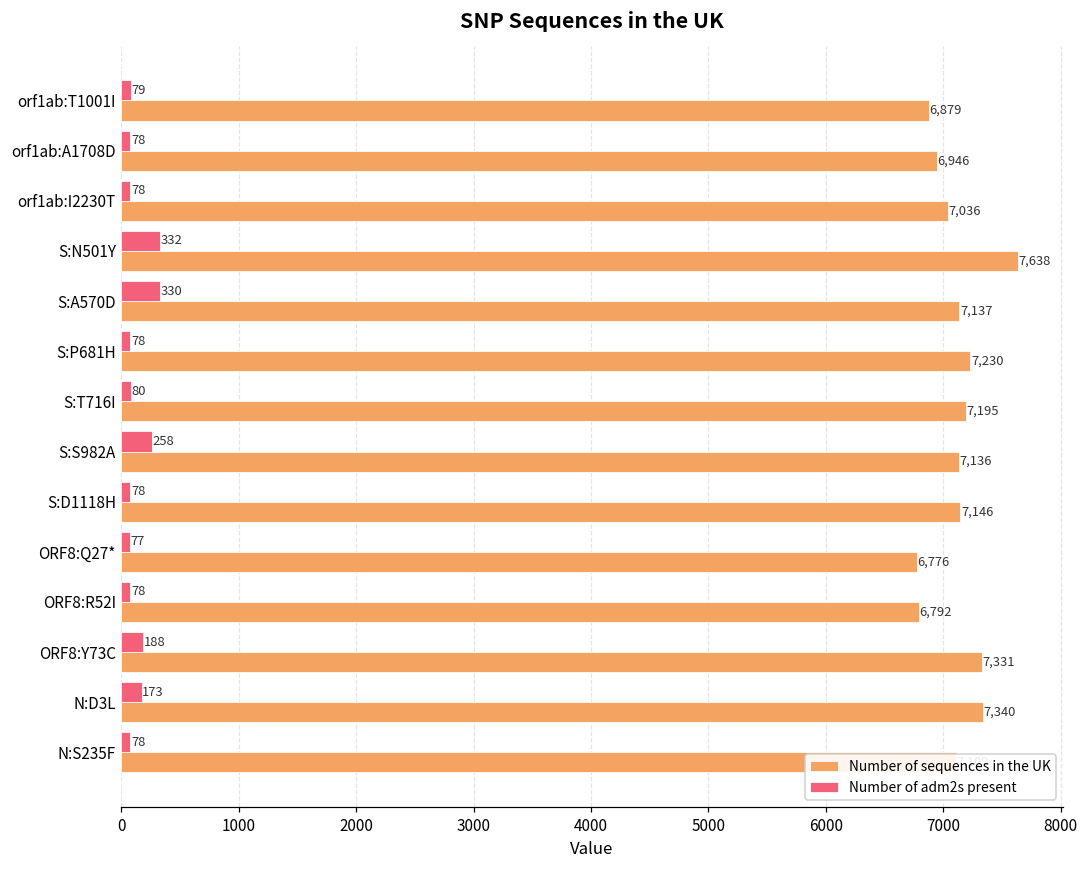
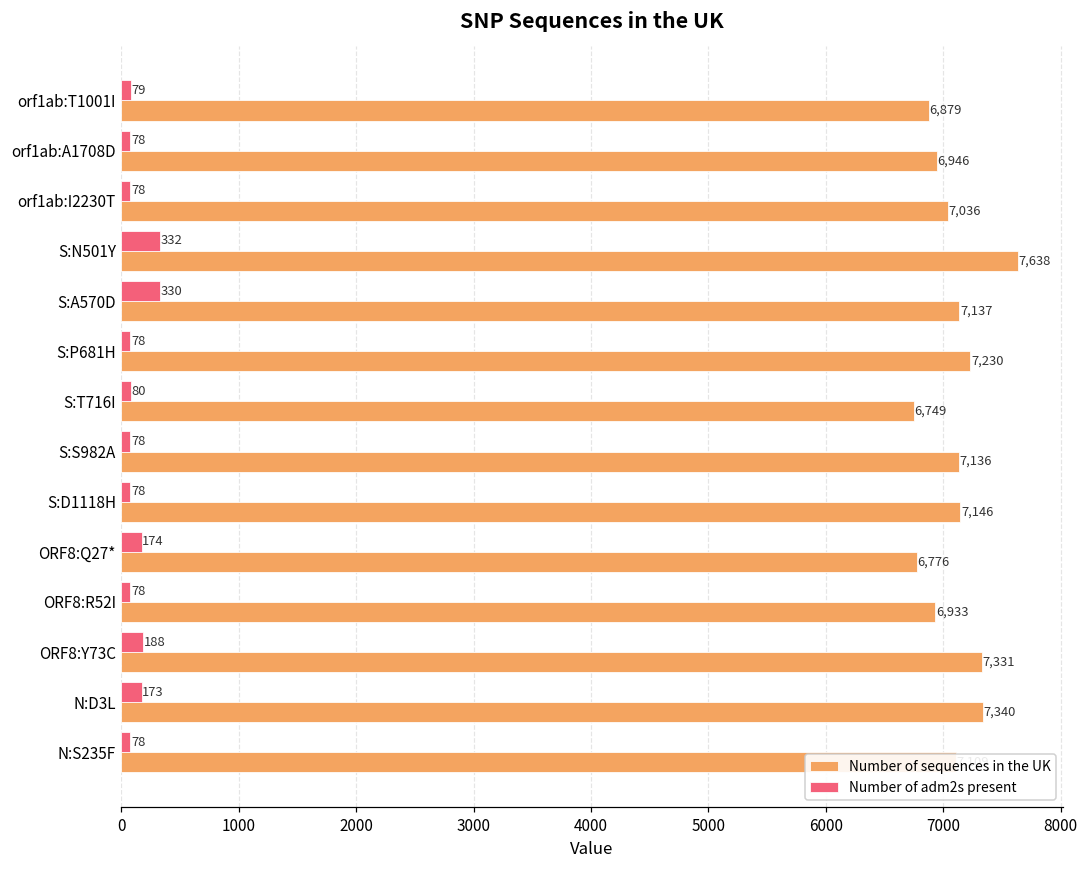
Number of sequences in the UK, S:T716I: 7,195 -> 6,749
Number of adm2s present, S:S982A: 258 -> 78
Number of adm2s present, ORF8:Q27*: 77 -> 174
Number of sequences in the UK, ORF8:R52I: 6,792 -> 6,933
